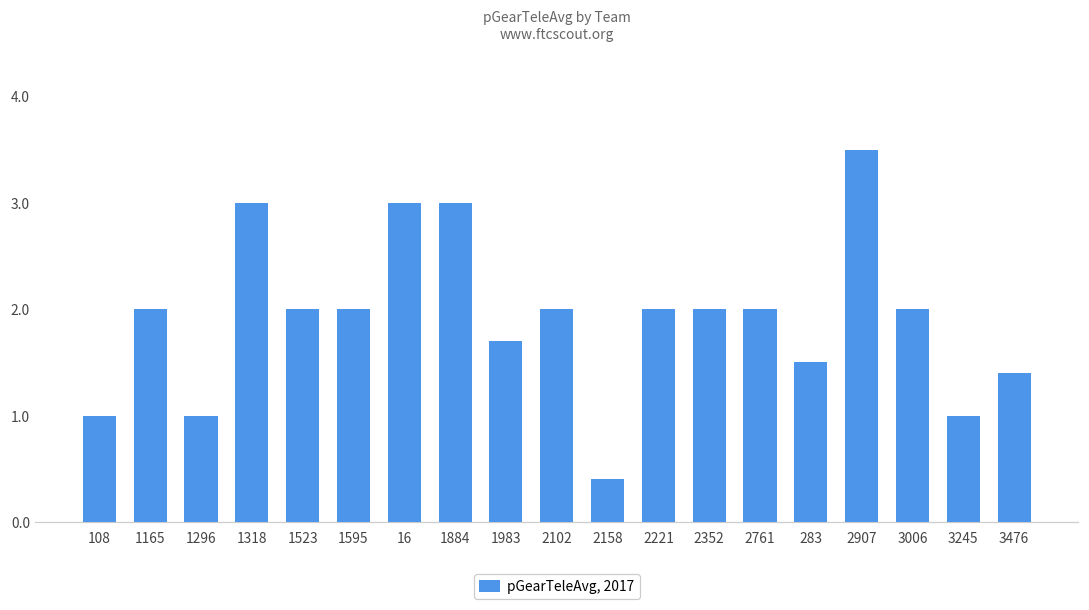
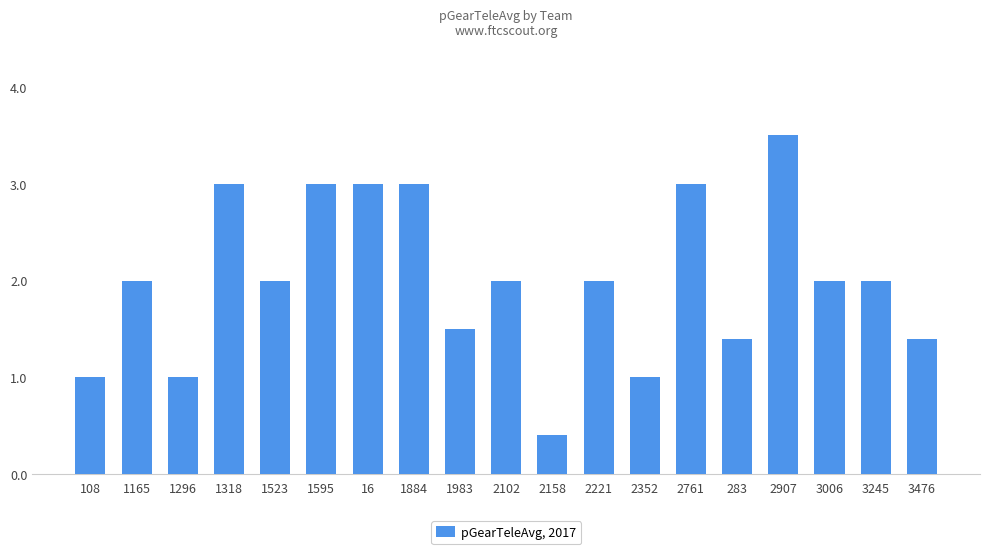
1595: 2 -> 3
1983: 1.7 -> 1.5
2352: 2 -> 1
2761: 2 -> 3
283: 1.5 -> 1.4
3245: 1 -> 2
